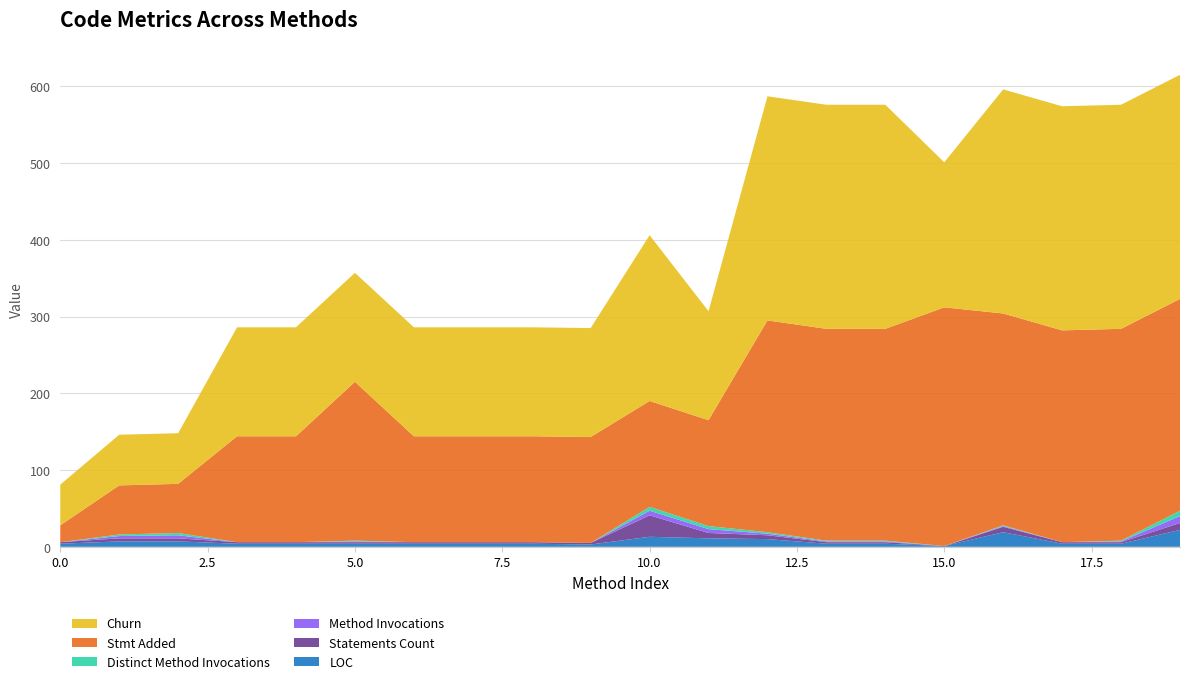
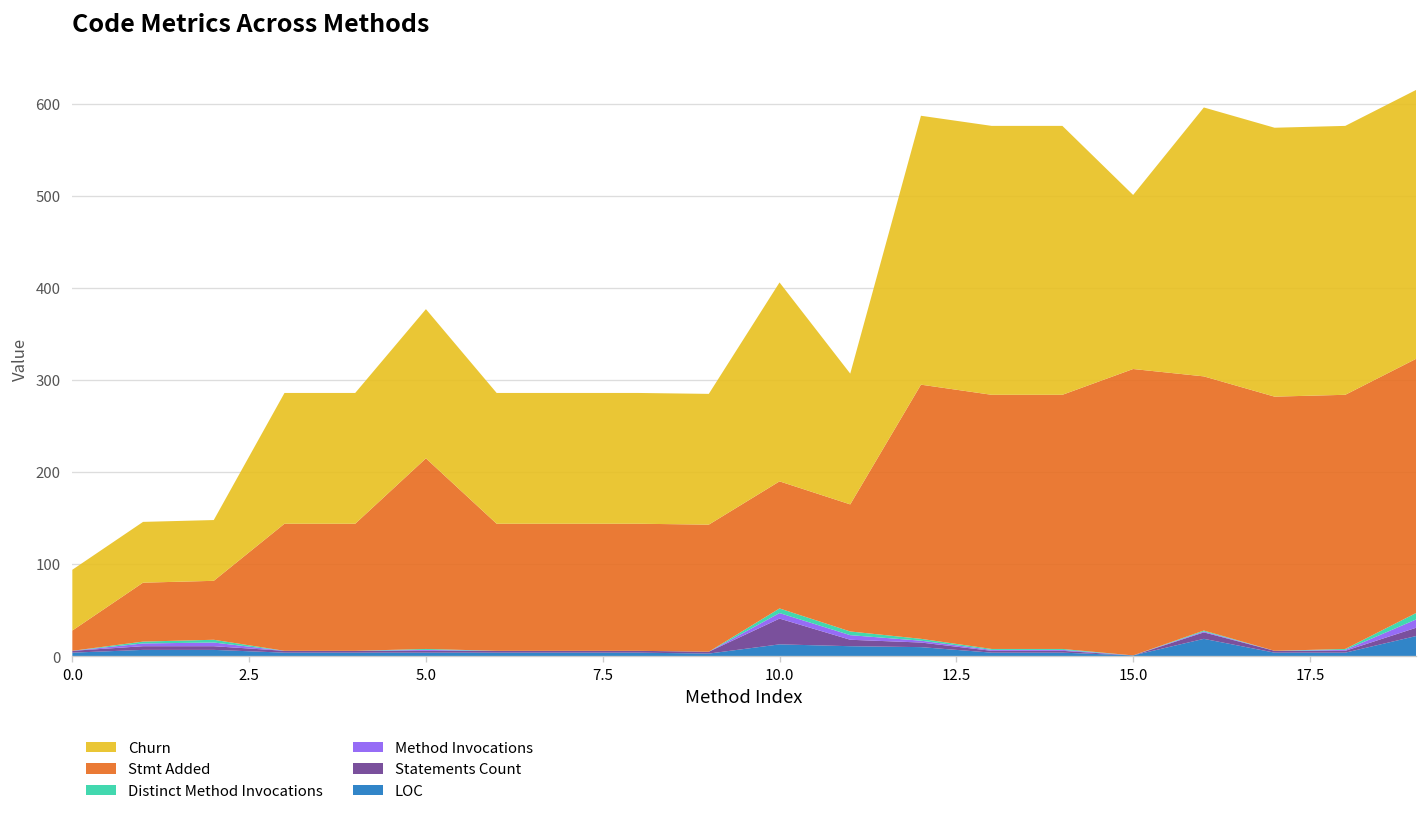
Churn, 0.0: 50 -> 70
Churn, 5.0: 140 -> 160
